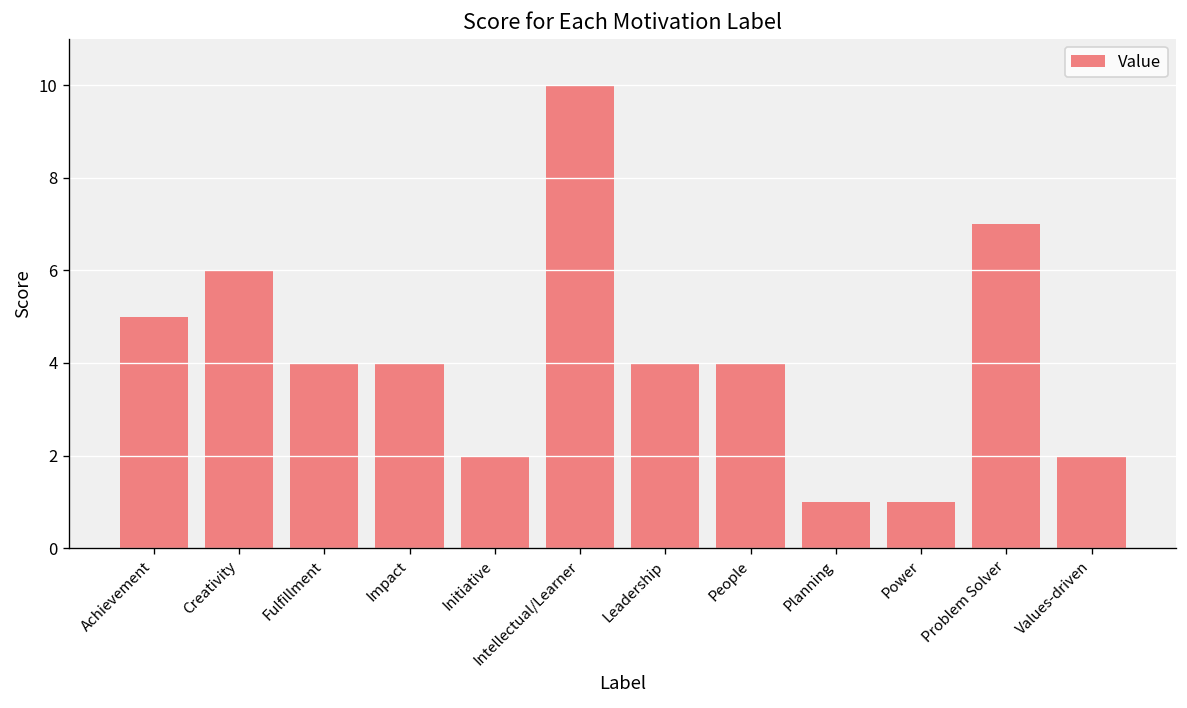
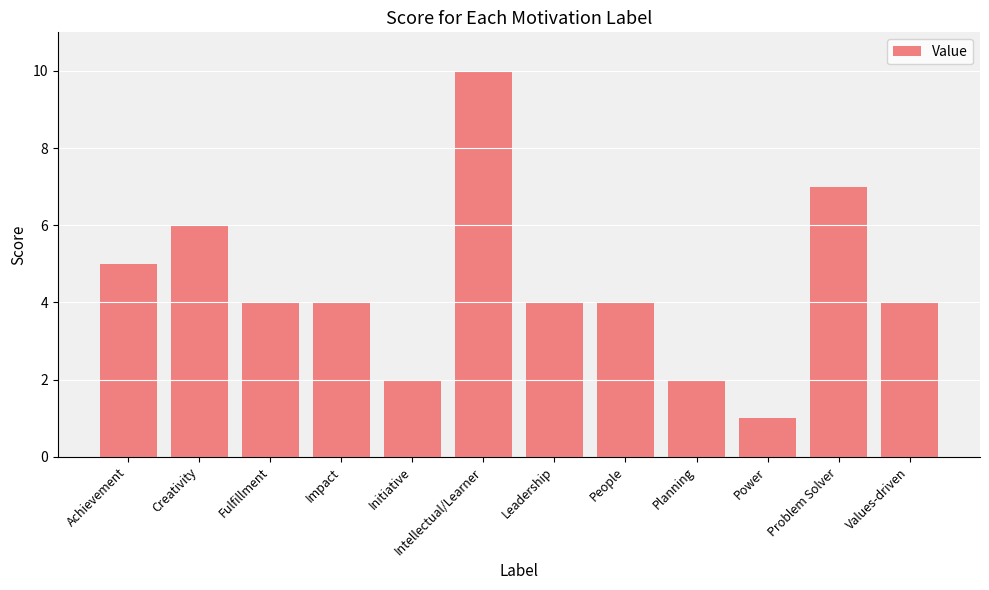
Planning: 1 -> 2
Values-driven: 2 -> 4
